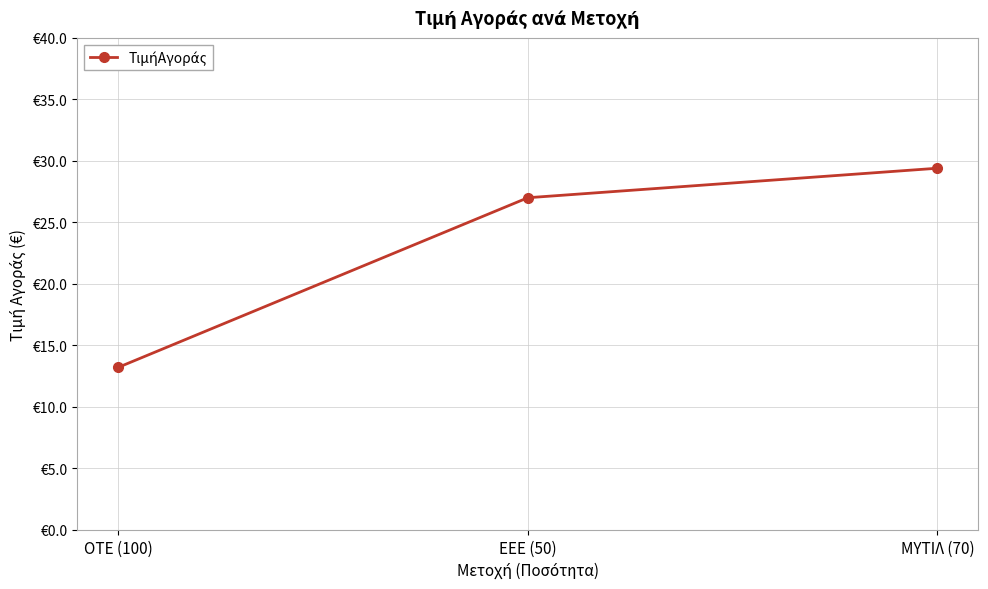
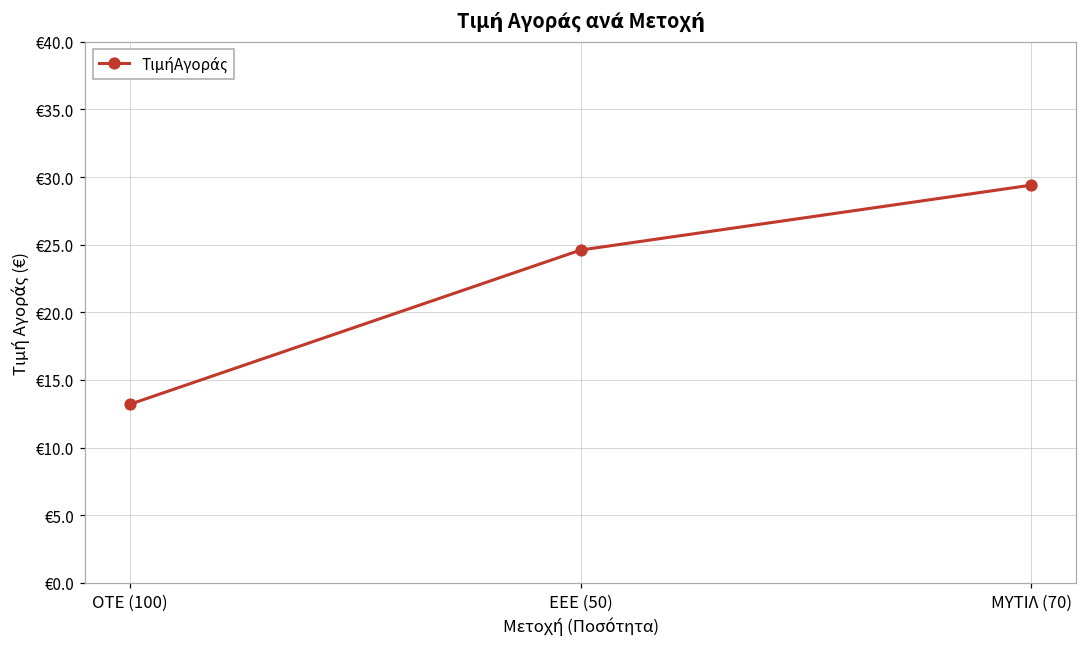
ΕΕΕ (50): €27.0 -> €24.6
